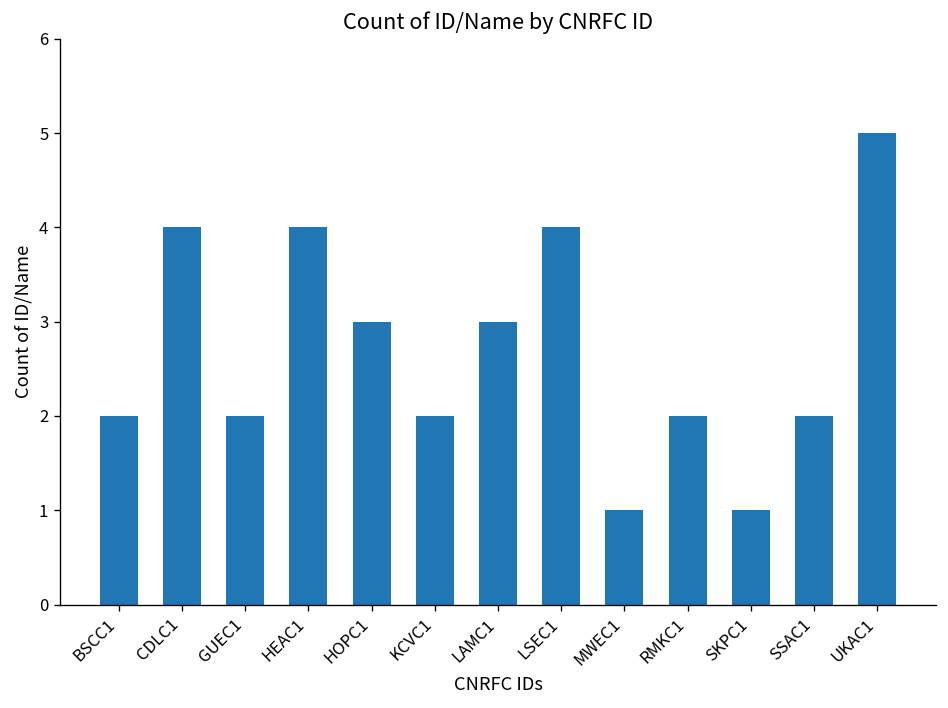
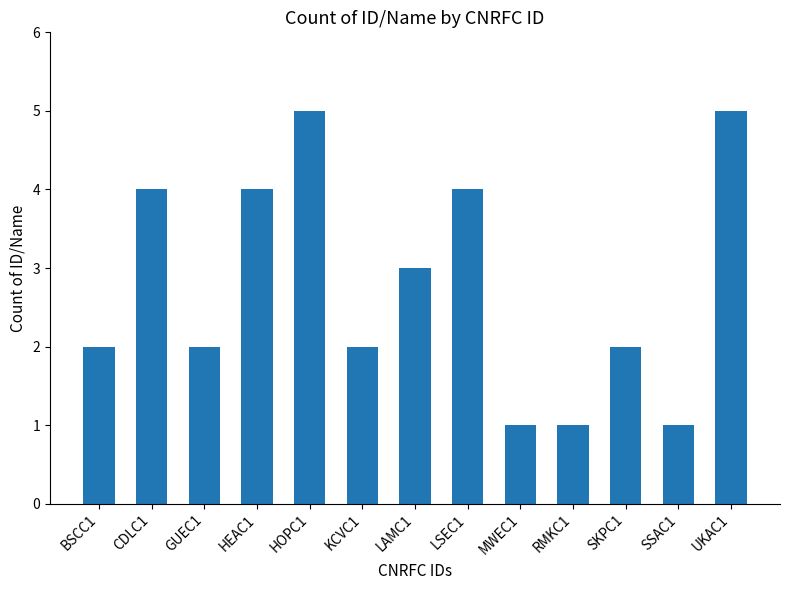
HOPC1: 3 -> 5
RMKC1: 2 -> 1
SKPC1: 1 -> 2
SSAC1: 2 -> 1
